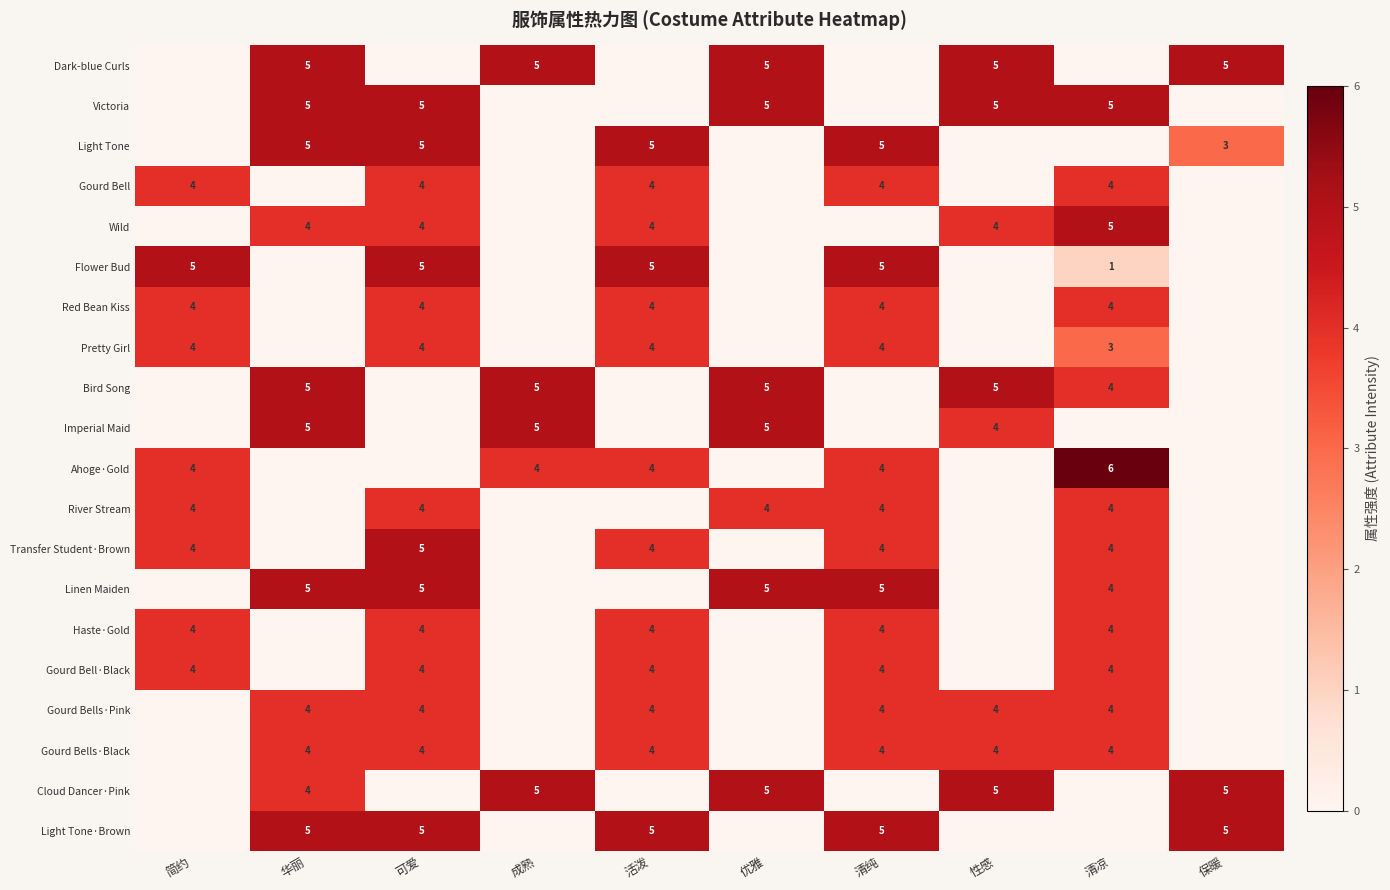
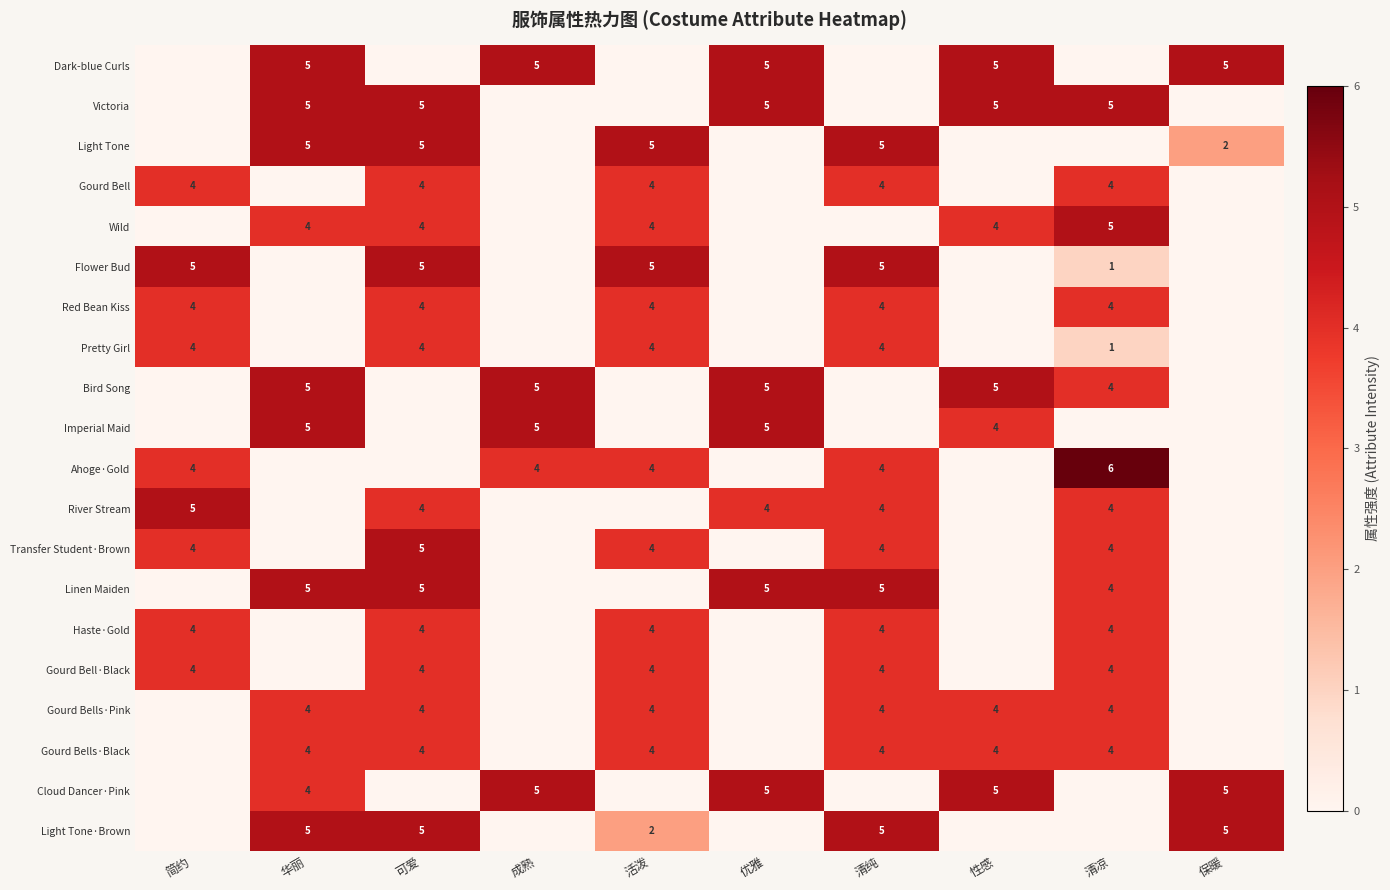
Light Tone, 保暖: 3 -> 2
Pretty Girl, 清凉: 3 -> 1
River Stream, 简约: 4 -> 5
Light Tone·Brown, 活泼: 5 -> 2
